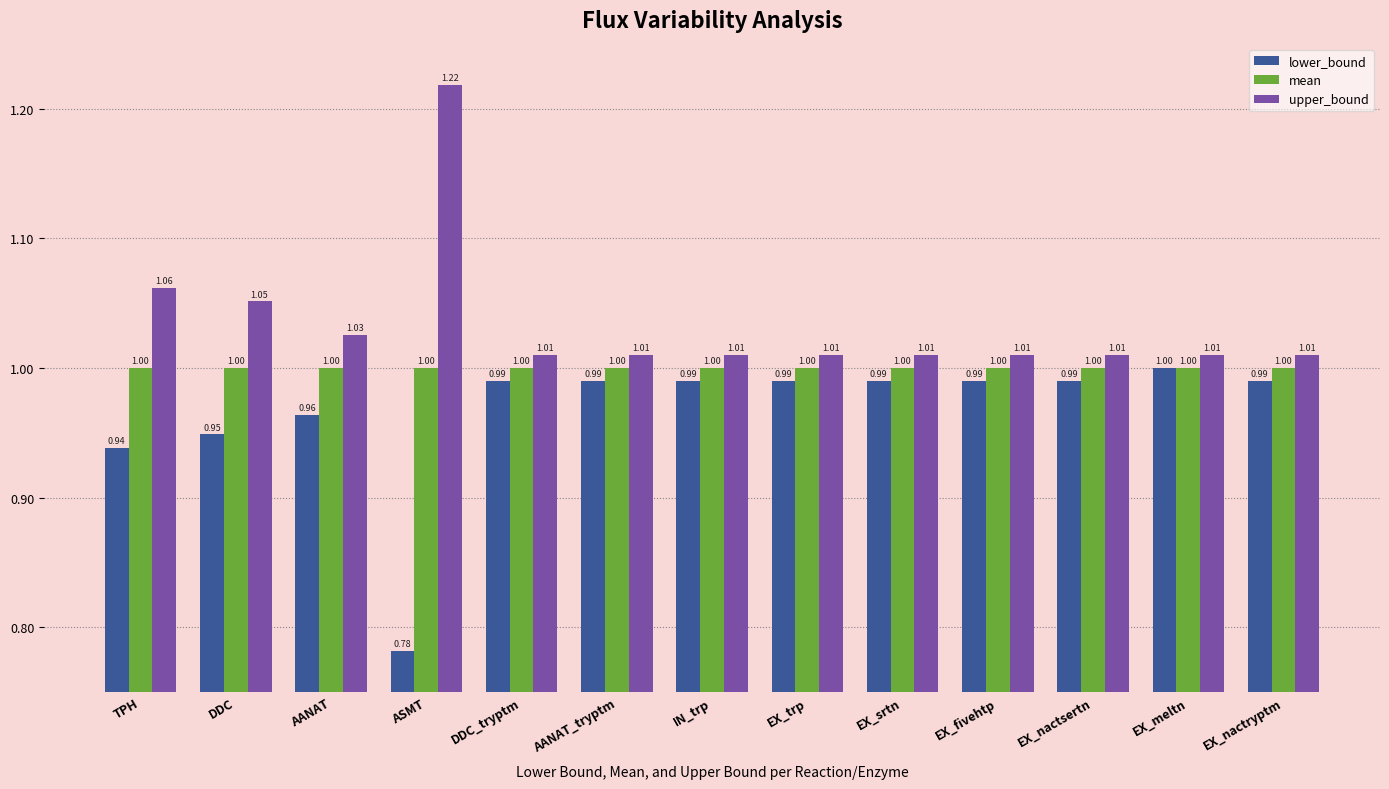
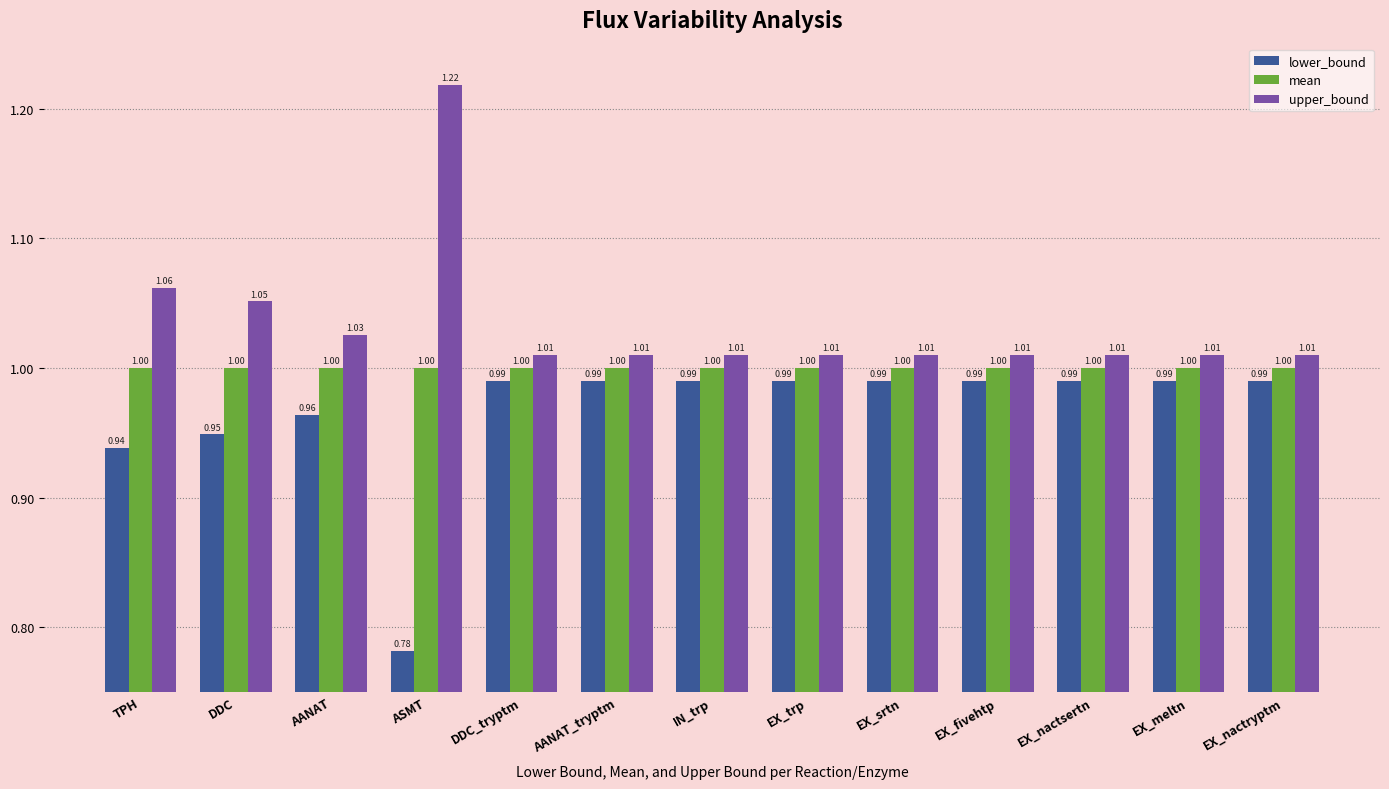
lower_bound, EX_meltn: 1.00 -> 0.99
